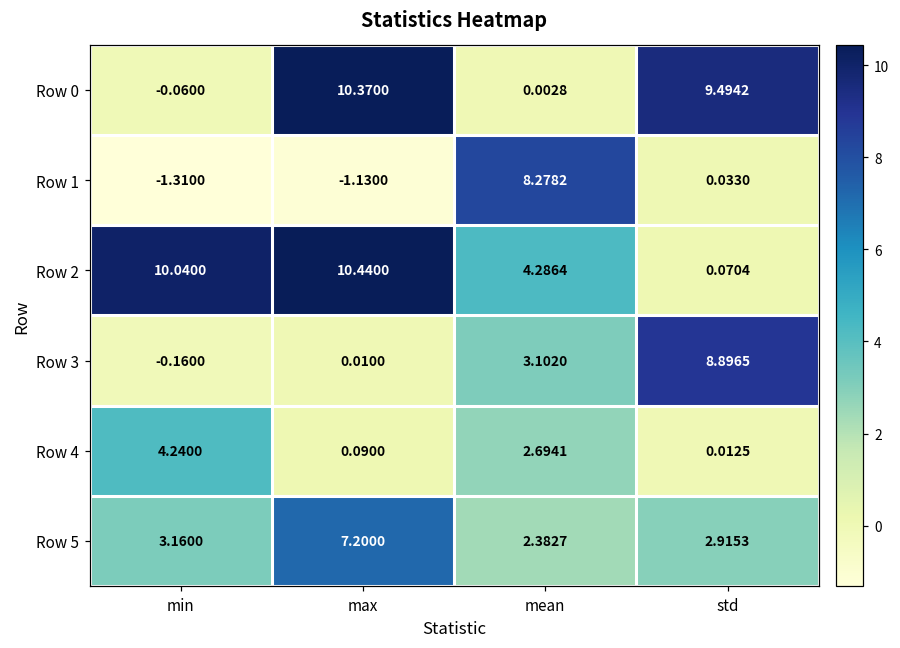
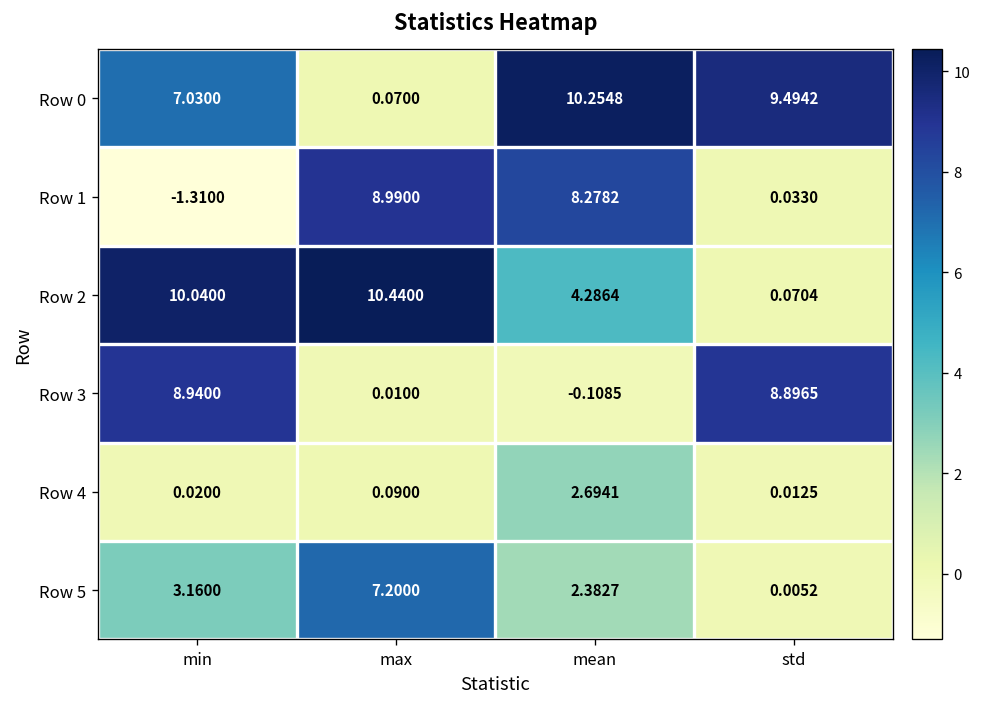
Row 0, min: -0.0600 -> 7.0300
Row 0, max: 10.3700 -> 0.0700
Row 0, mean: 0.0028 -> 10.2548
Row 1, max: -1.1300 -> 8.9900
Row 3, min: -0.1600 -> 8.9400
Row 3, mean: 3.1020 -> -0.1085
Row 4, min: 4.2400 -> 0.0200
Row 5, std: 2.9153 -> 0.0052
